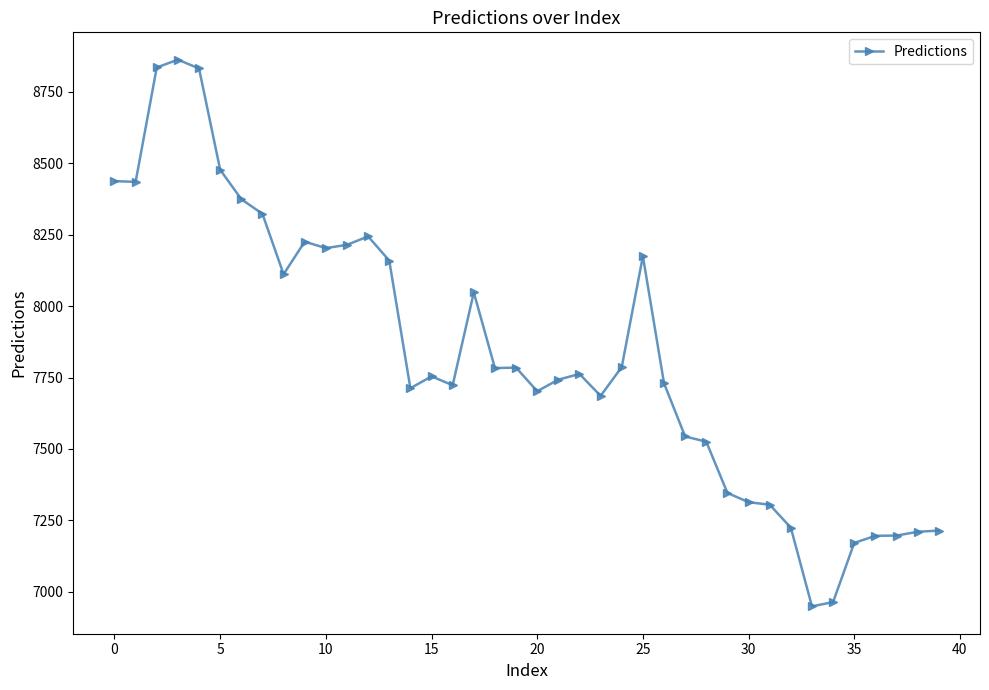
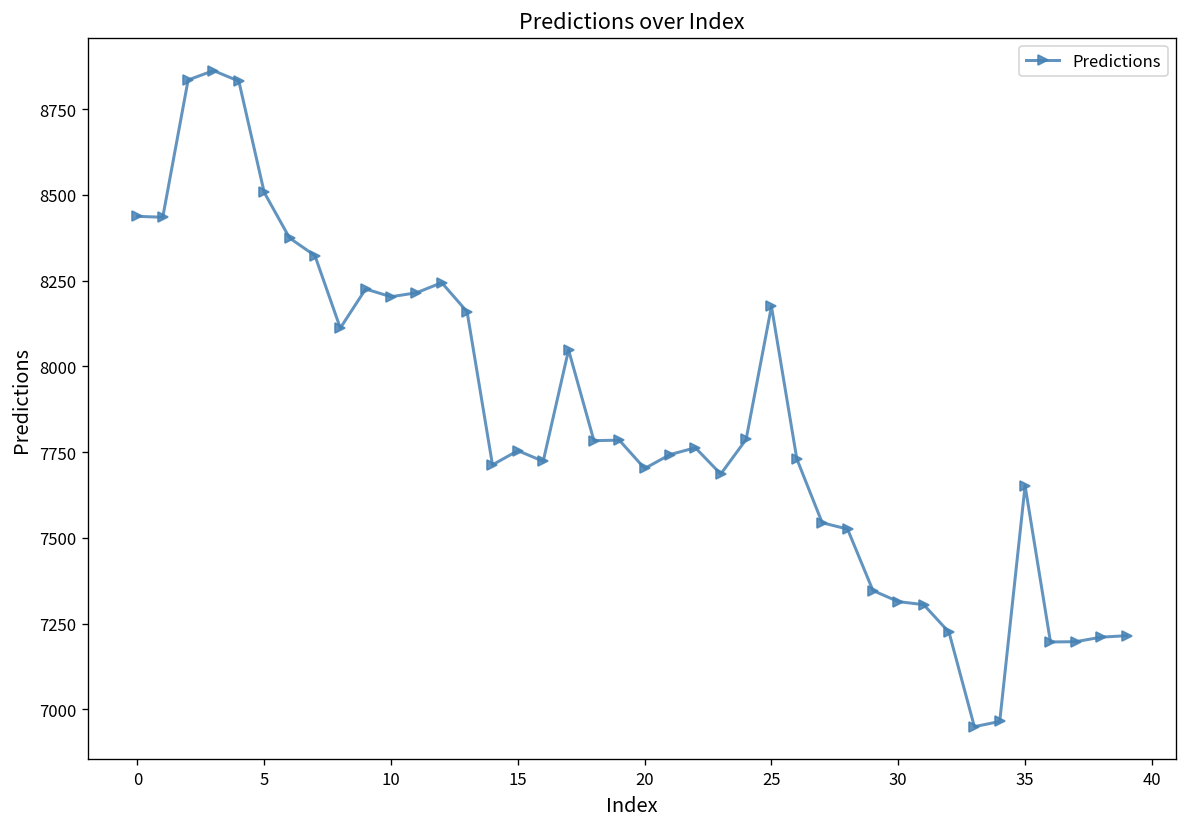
5: 8480 -> 8510
35: 7170 -> 7650
